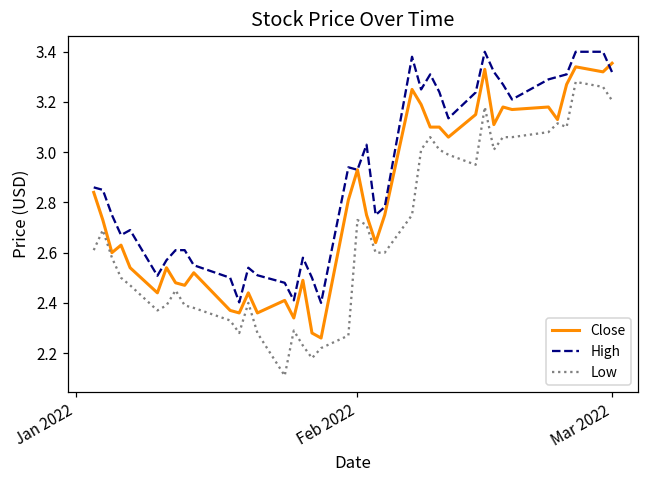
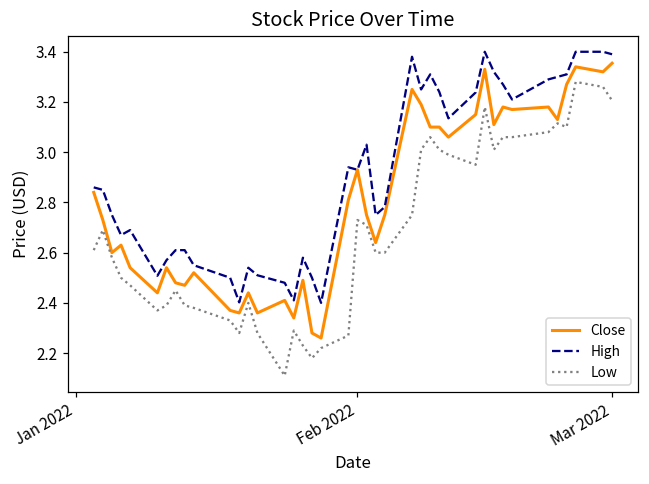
High, Mar 2022: 3.32 -> 3.39
